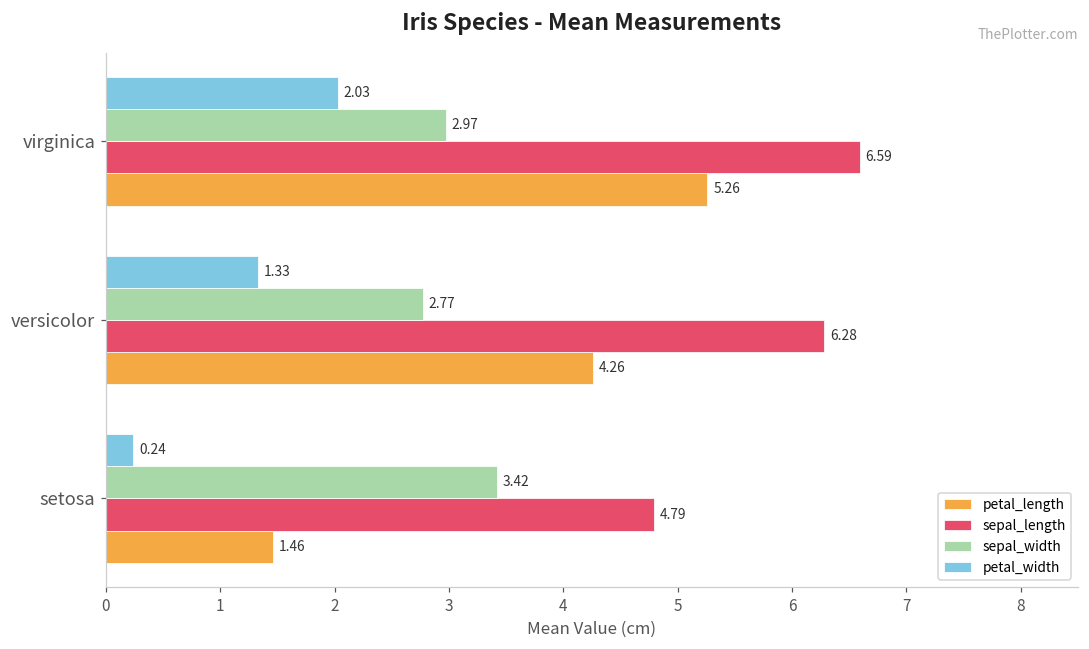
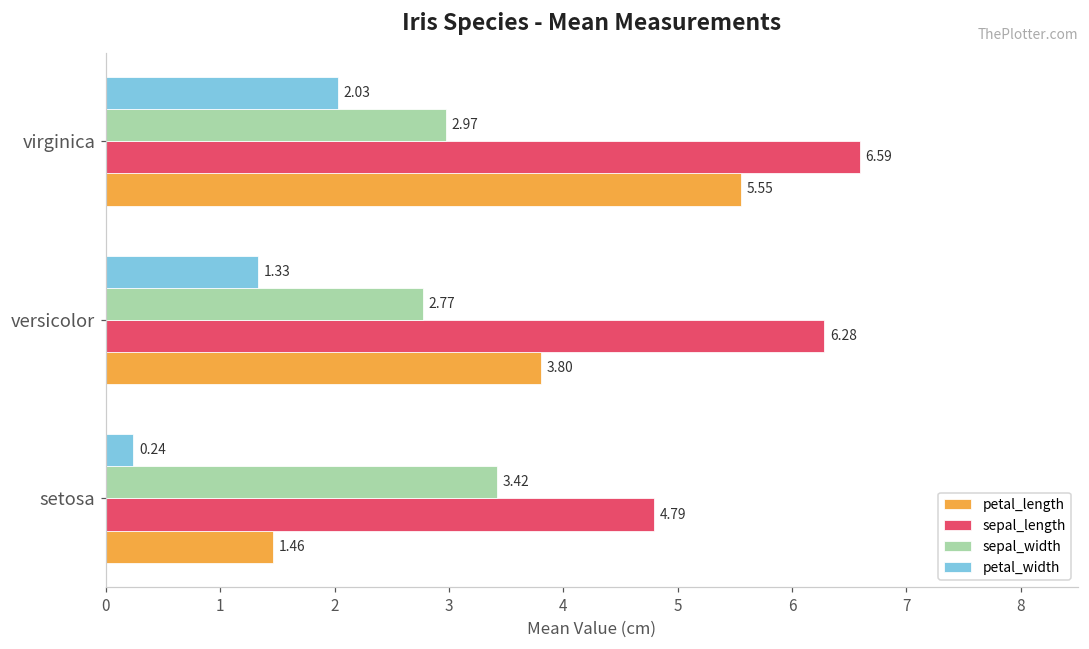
petal_length, virginica: 5.26 -> 5.55
petal_length, versicolor: 4.26 -> 3.80
